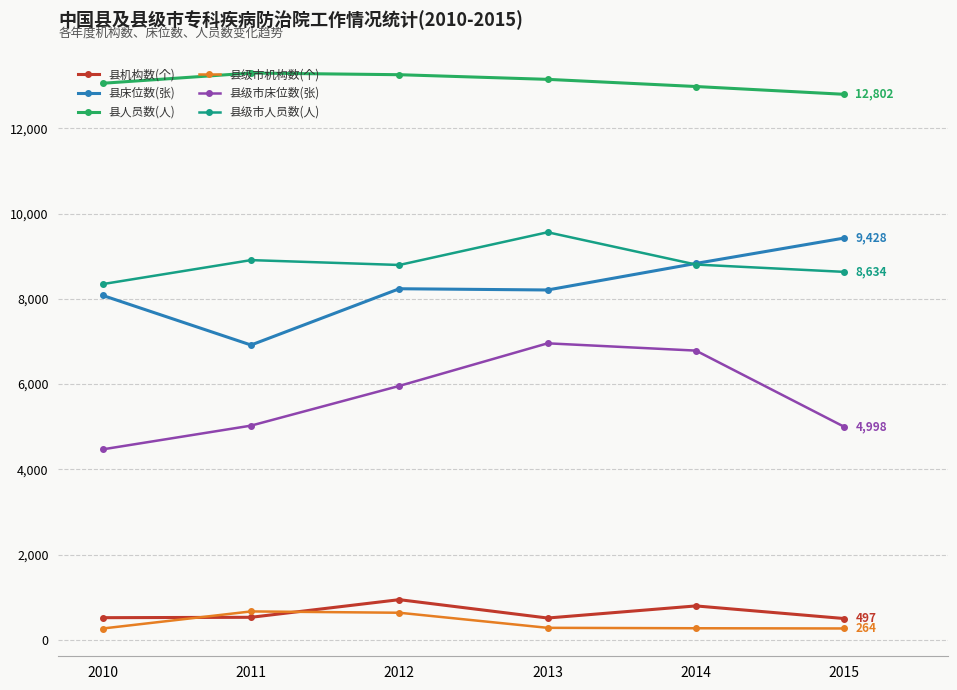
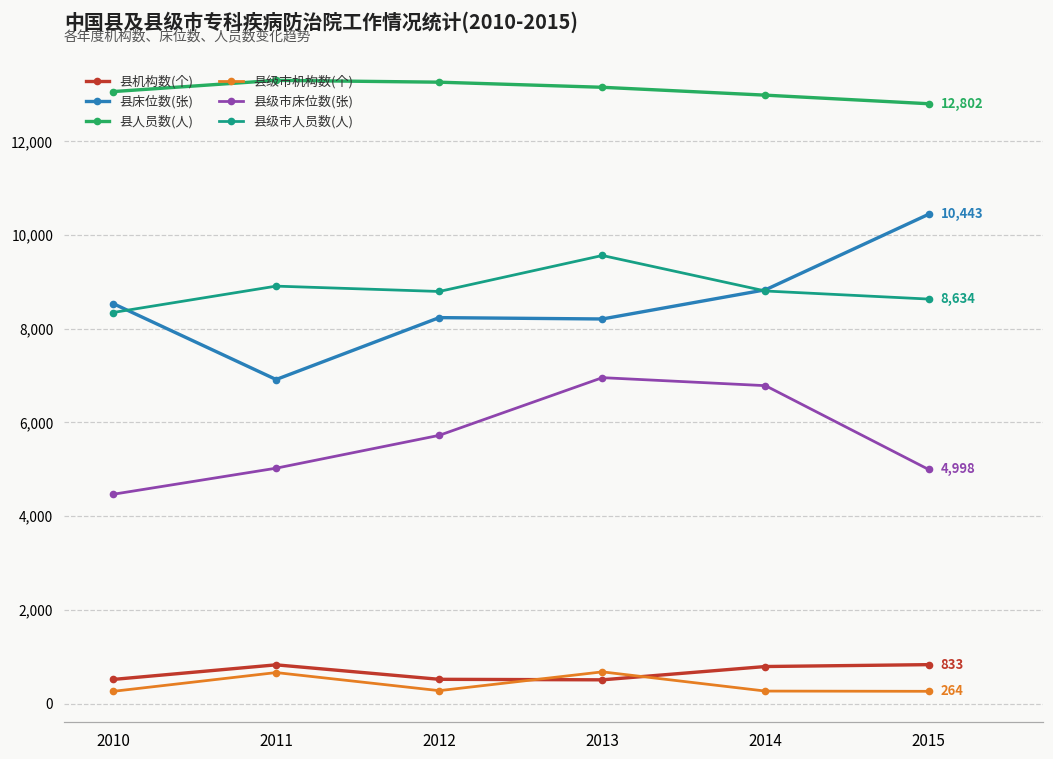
县床位数(张), 2010: 8,100 -> 8,500
县机构数(个), 2011: 500 -> 800
县机构数(个), 2012: 900 -> 500
县级市机构数(个), 2012: 600 -> 300
县级市床位数(张), 2012: 6,000 -> 5,700
县级市机构数(个), 2013: 300 -> 700
县机构数(个), 2015: 497 -> 833
县床位数(张), 2015: 9,428 -> 10,443
